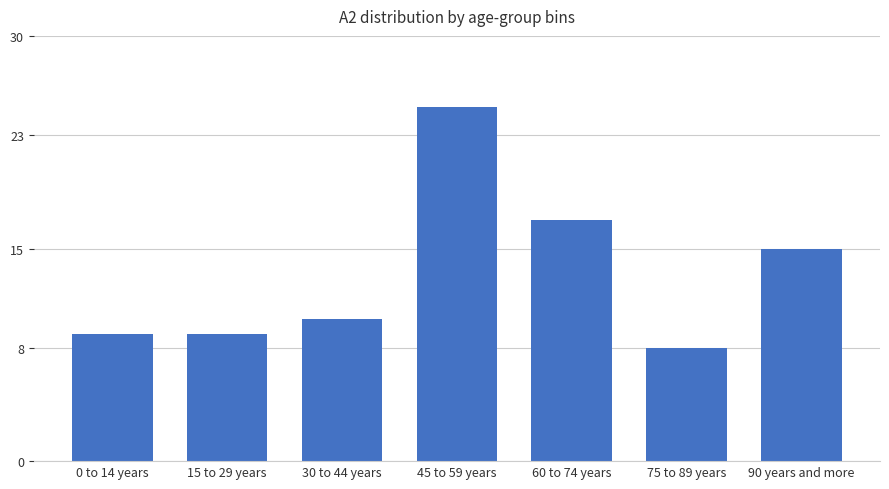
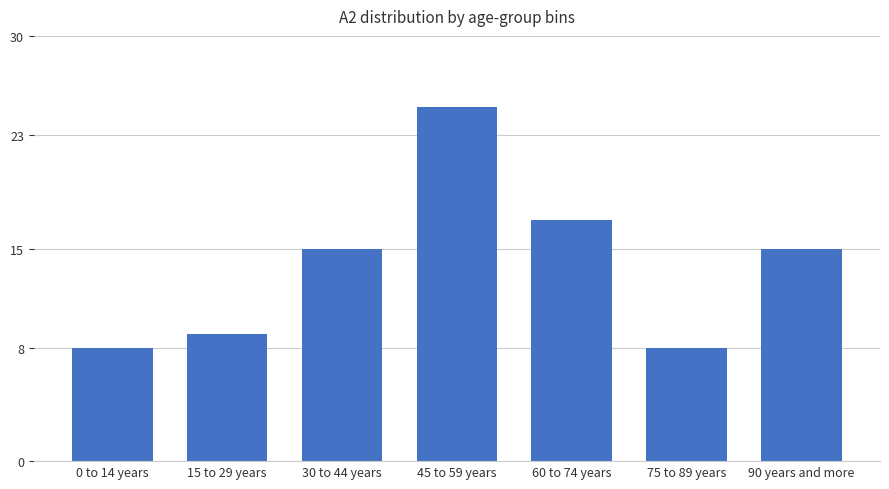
0 to 14 years: 9 -> 8
30 to 44 years: 10 -> 15
